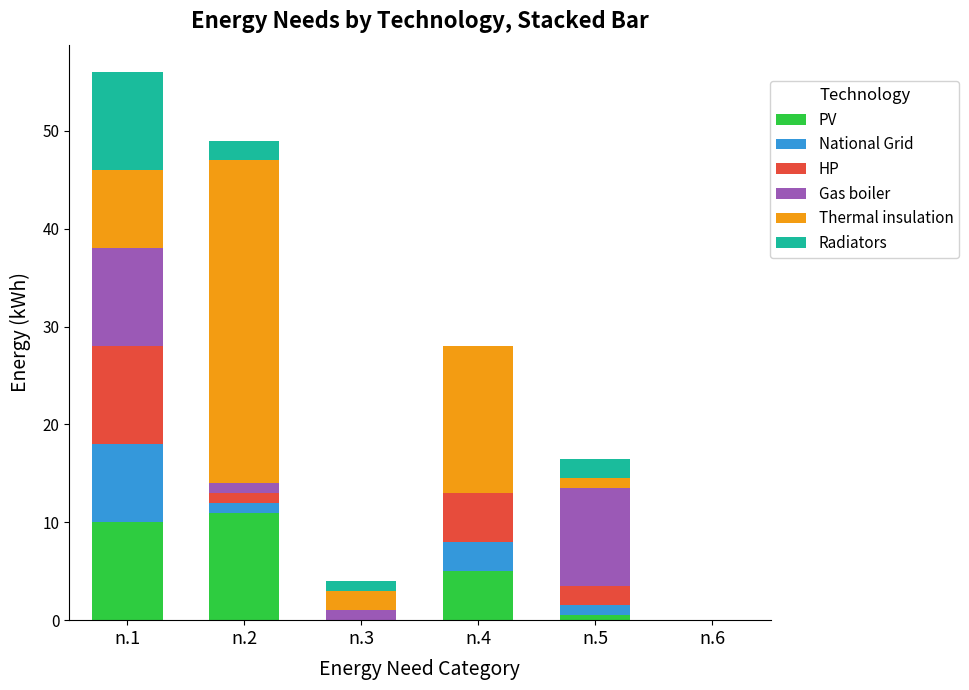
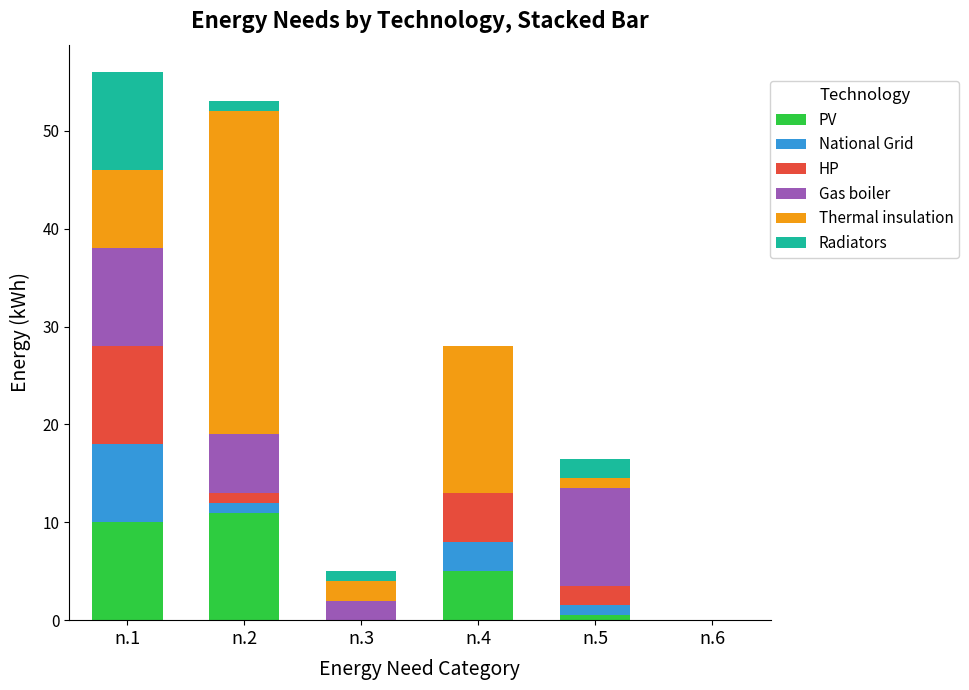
Gas boiler, n.2: 1 -> 6
Radiators, n.2: 2 -> 1
Gas boiler, n.3: 1 -> 2
